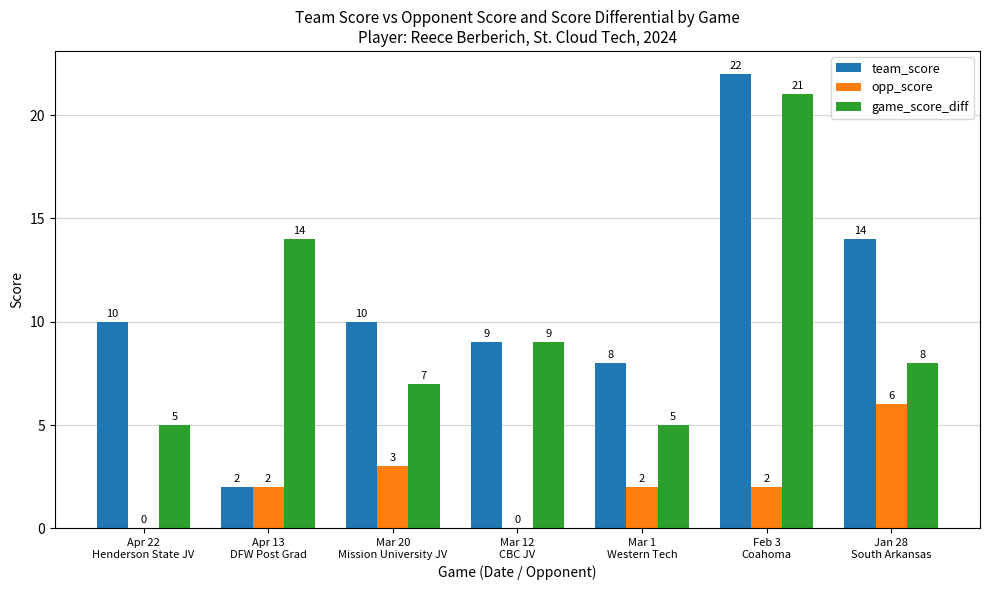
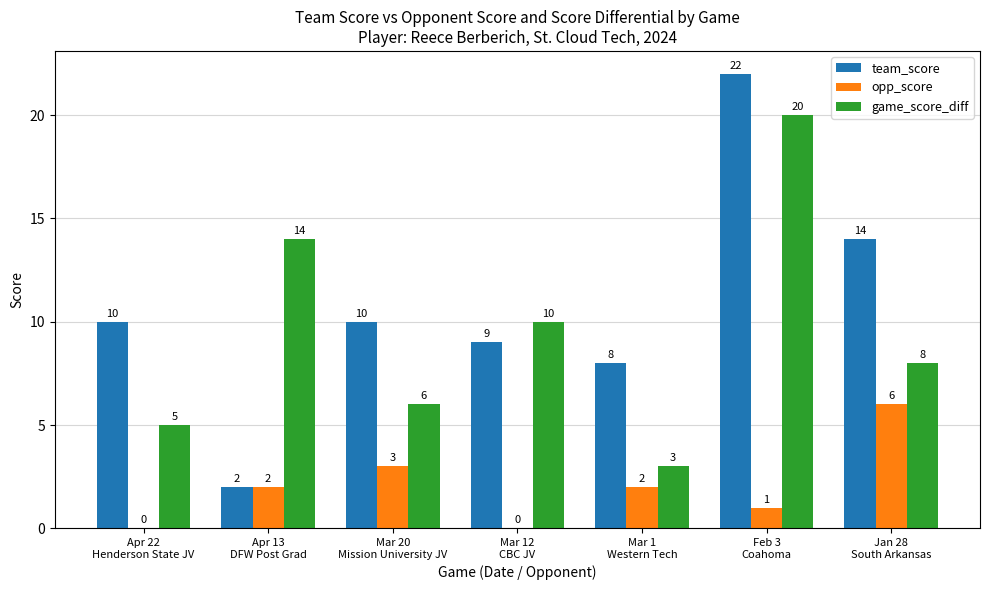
game_score_diff, Mar 20 Mission University JV: 7 -> 6
game_score_diff, Mar 12 CBC JV: 9 -> 10
game_score_diff, Mar 1 Western Tech: 5 -> 3
opp_score, Feb 3 Coahoma: 2 -> 1
game_score_diff, Feb 3 Coahoma: 21 -> 20
